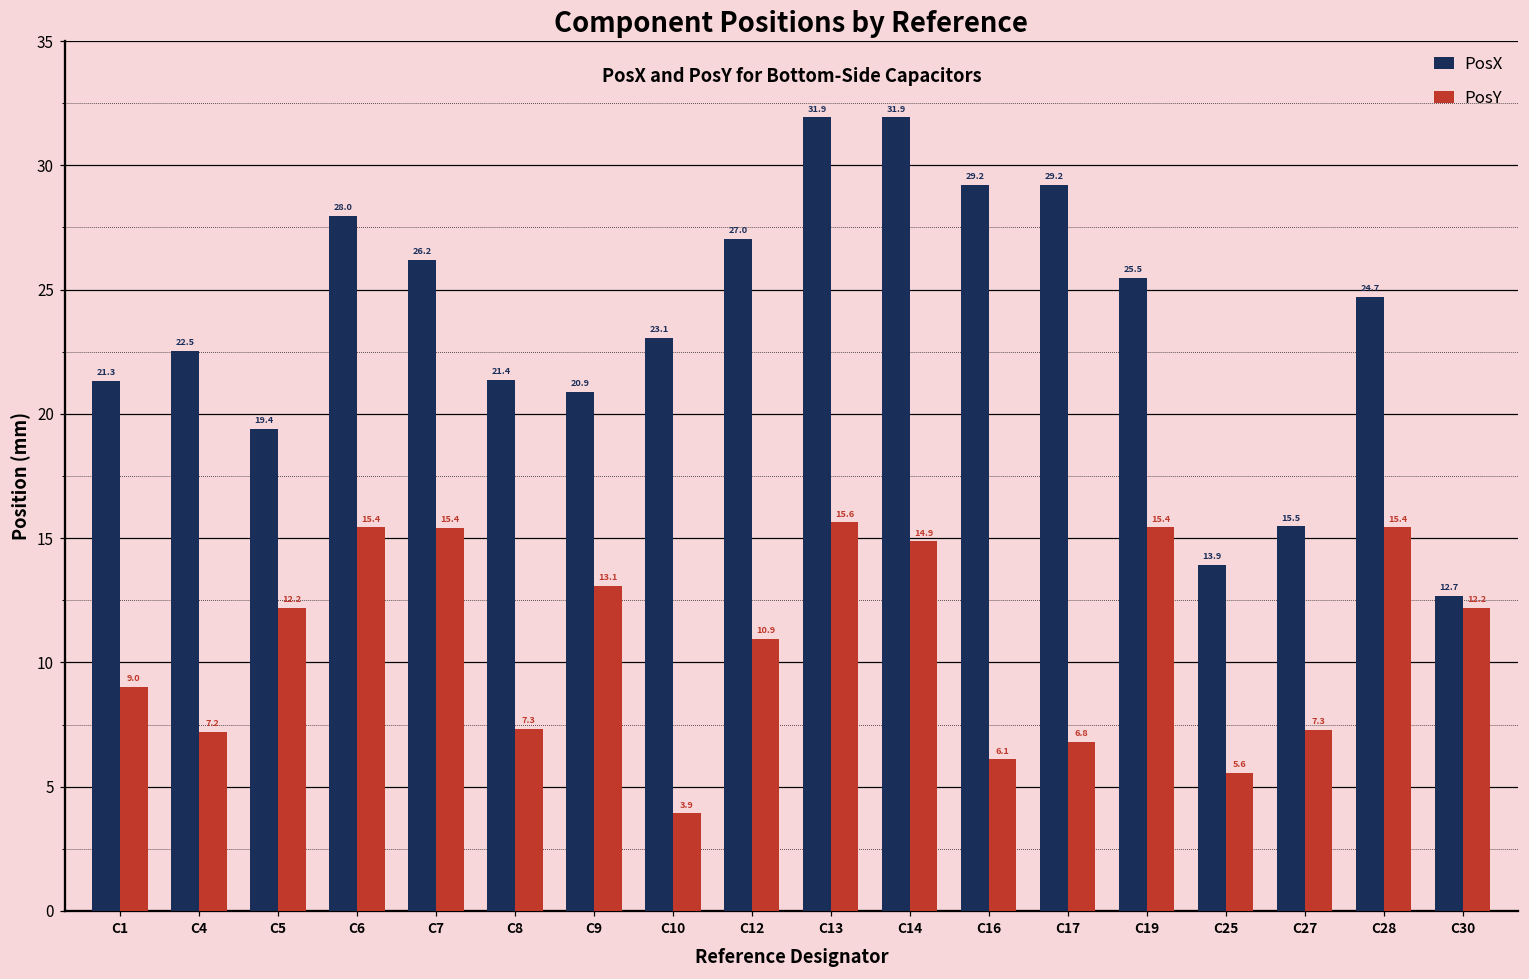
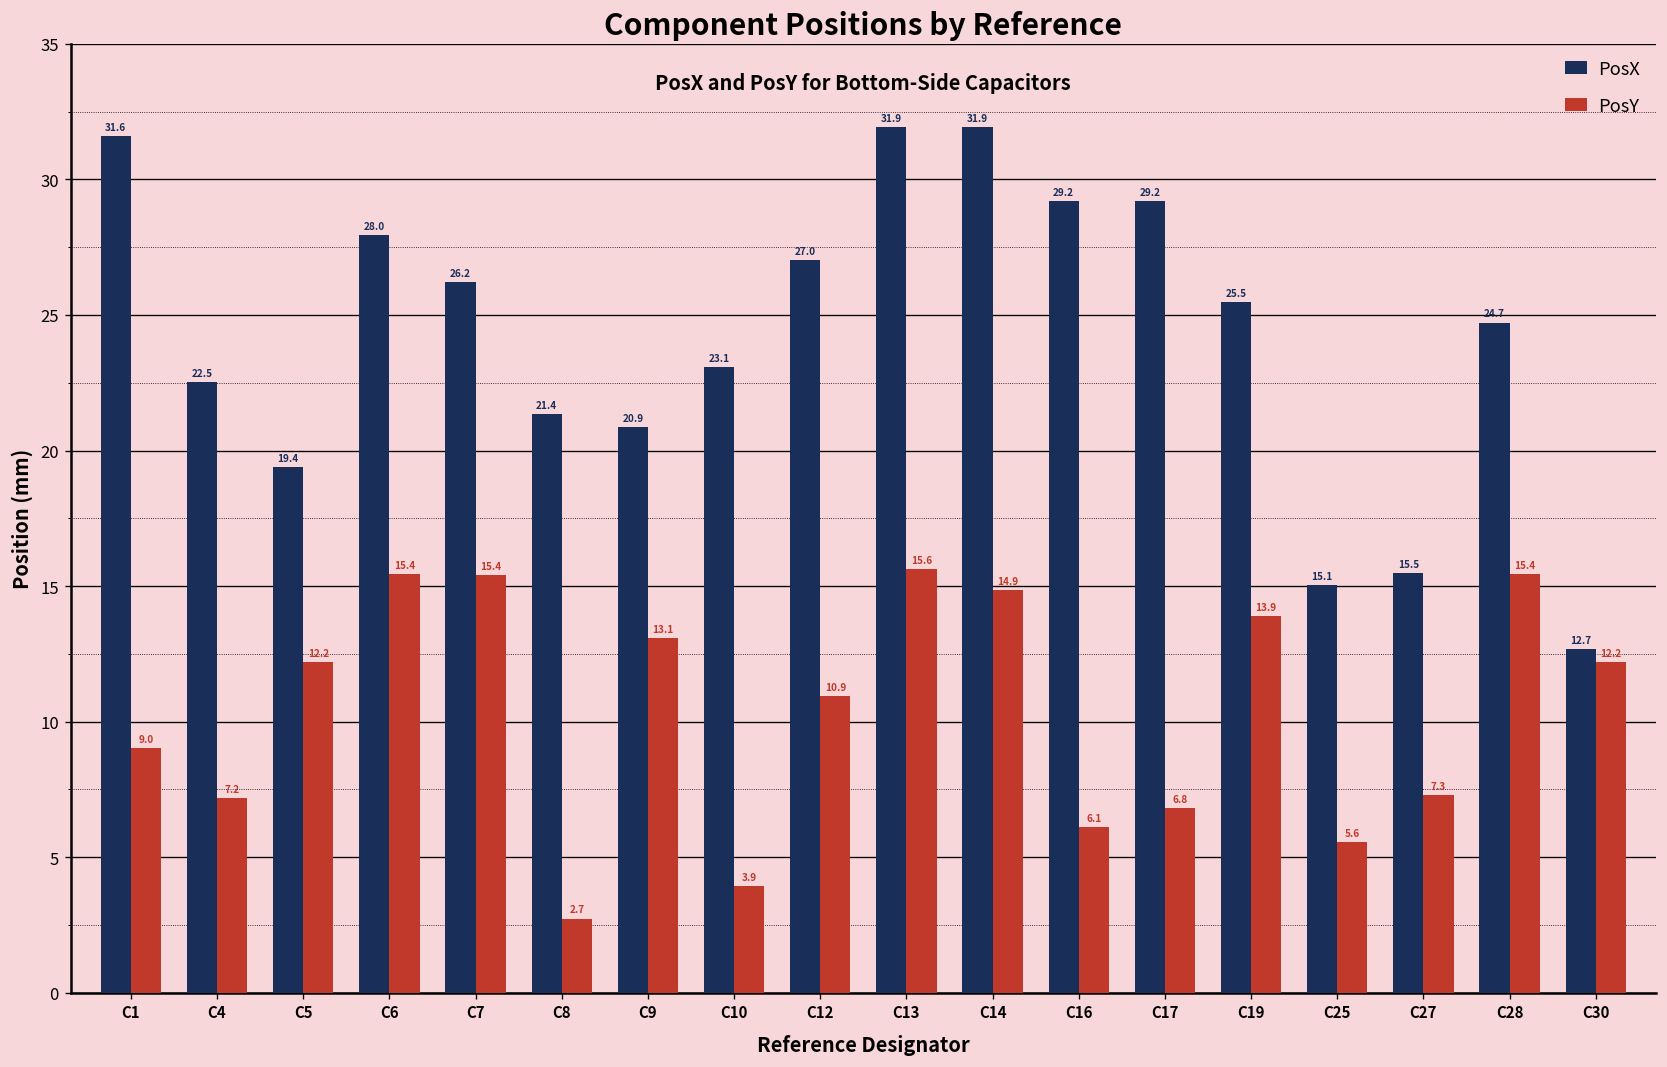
PosX, C1: 21.3 -> 31.6
PosY, C8: 7.3 -> 2.7
PosY, C19: 15.4 -> 13.9
PosX, C25: 13.9 -> 15.1
